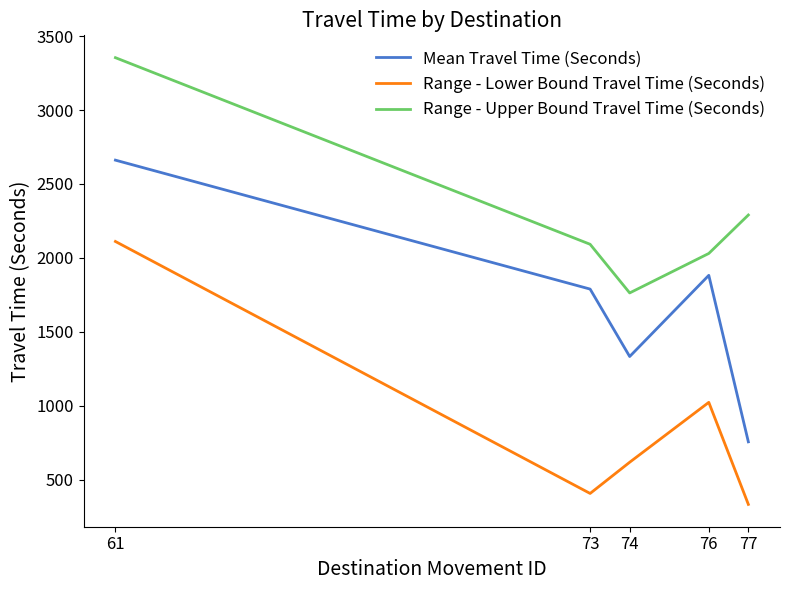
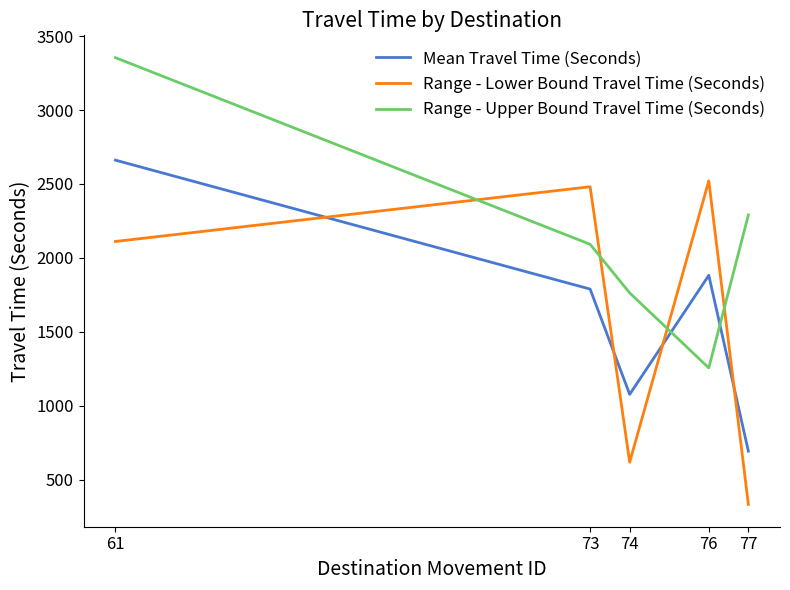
Range - Lower Bound Travel Time (Seconds), 73: 410 -> 2480
Mean Travel Time (Seconds), 74: 1330 -> 1080
Range - Lower Bound Travel Time (Seconds), 76: 1020 -> 2520
Range - Upper Bound Travel Time (Seconds), 76: 2030 -> 1260
Mean Travel Time (Seconds), 77: 760 -> 690
